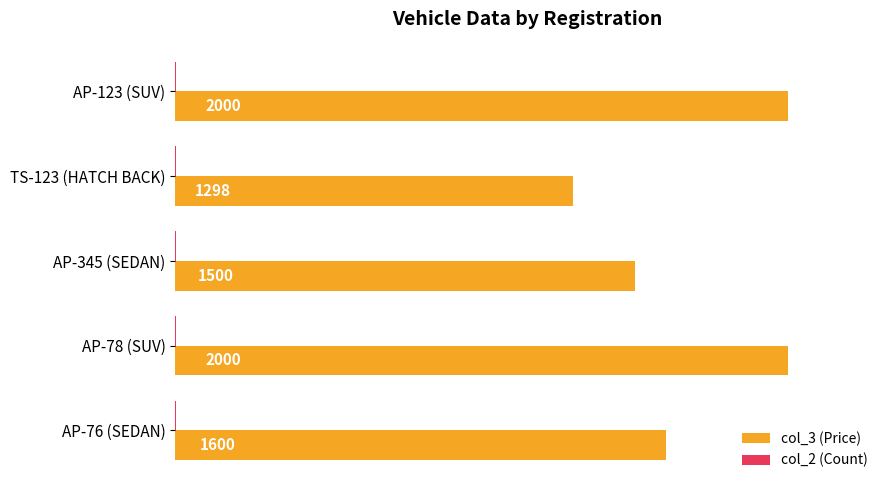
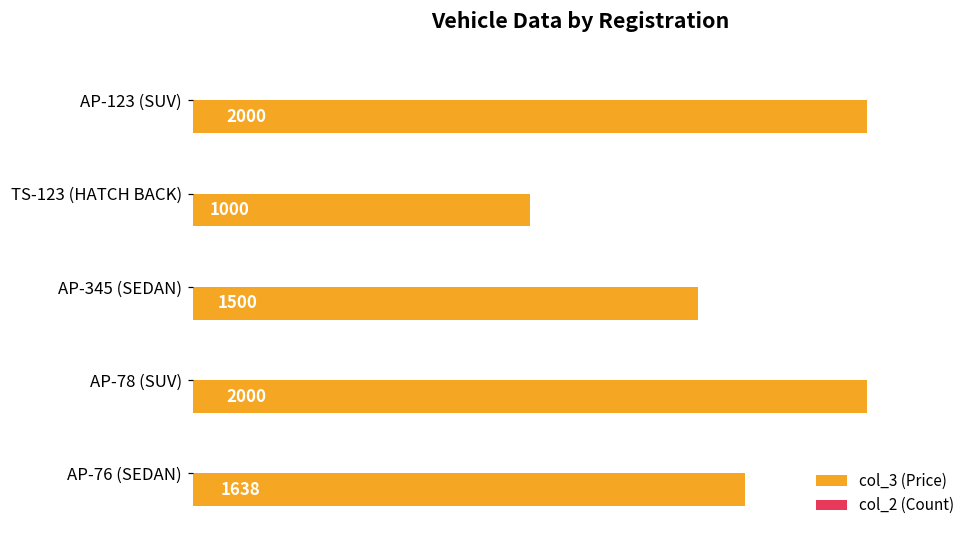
col_3 (Price), TS-123 (HATCH BACK): 1298 -> 1000
col_3 (Price), AP-76 (SEDAN): 1600 -> 1638
